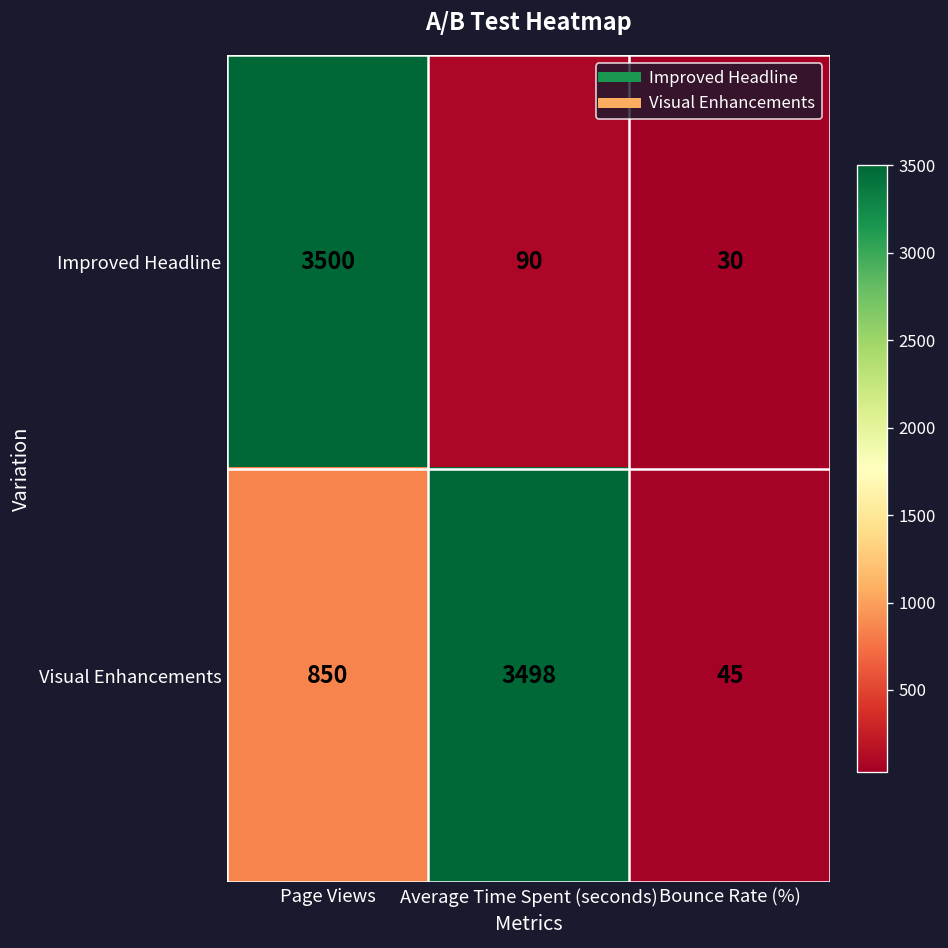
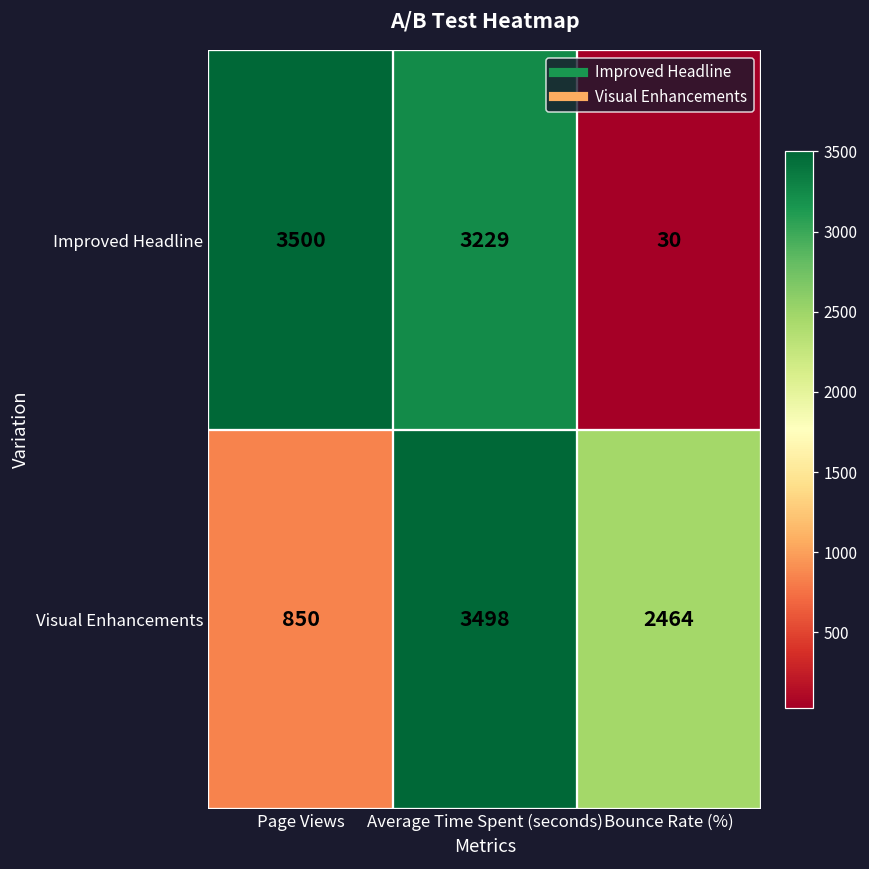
Improved Headline, Average Time Spent (seconds): 90 -> 3229
Visual Enhancements, Bounce Rate (%): 45 -> 2464
